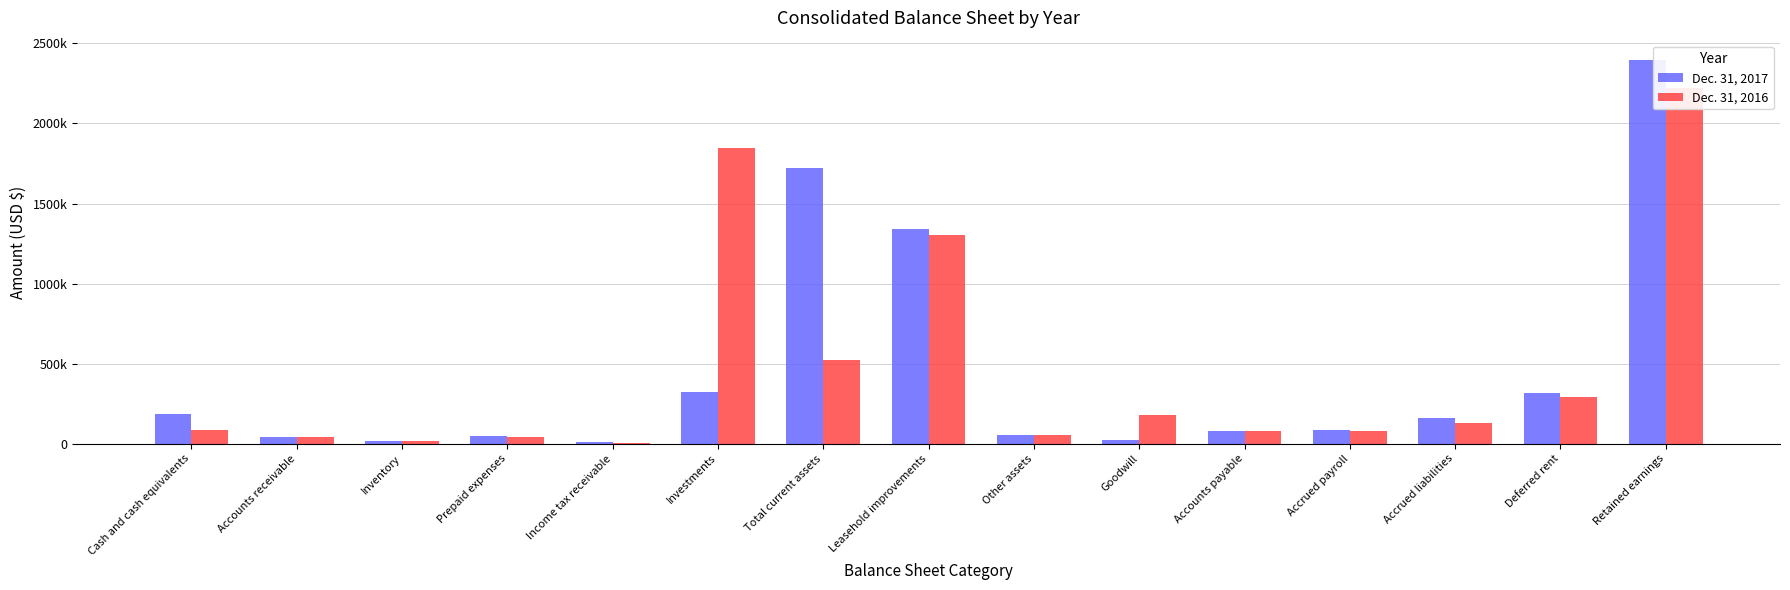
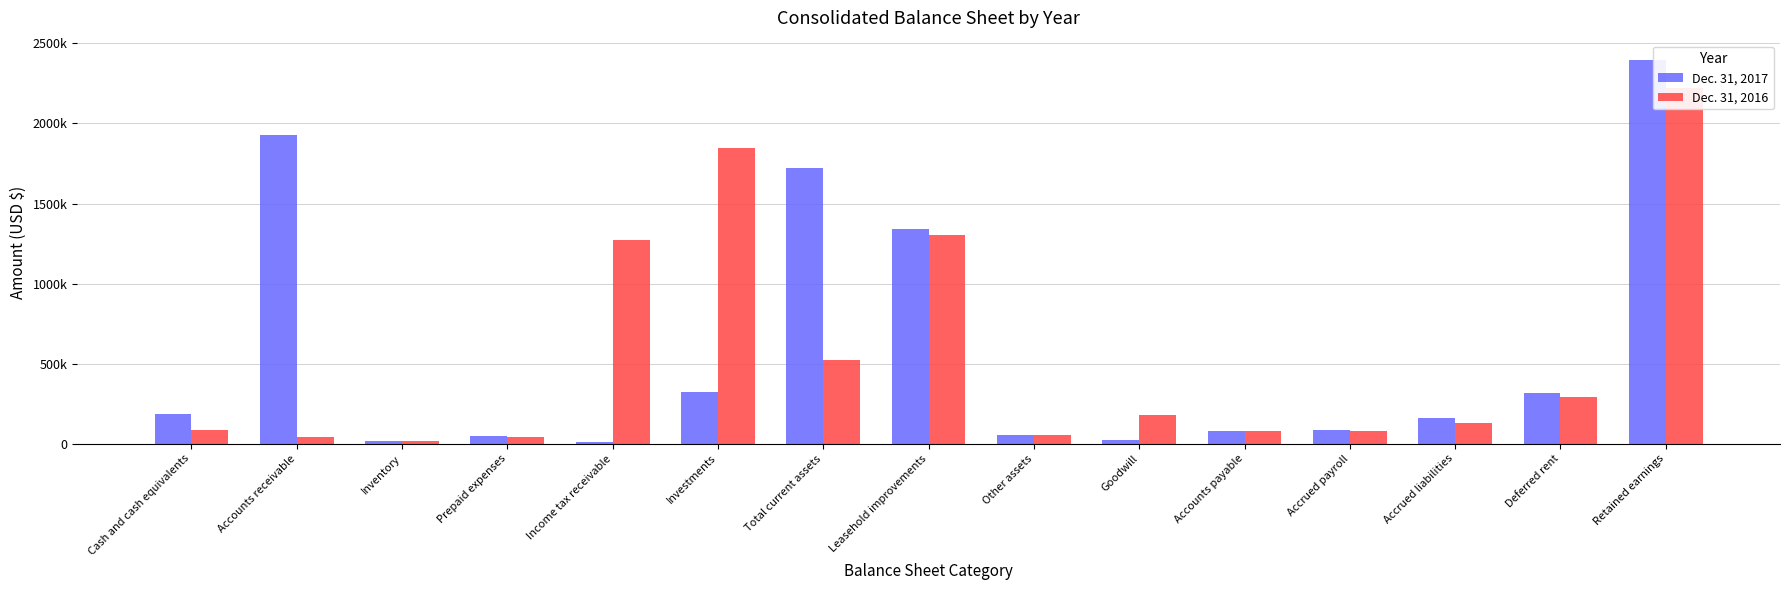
Dec. 31, 2017, Accounts receivable: 40000 -> 1930000
Dec. 31, 2016, Income tax receivable: 10000 -> 1270000
